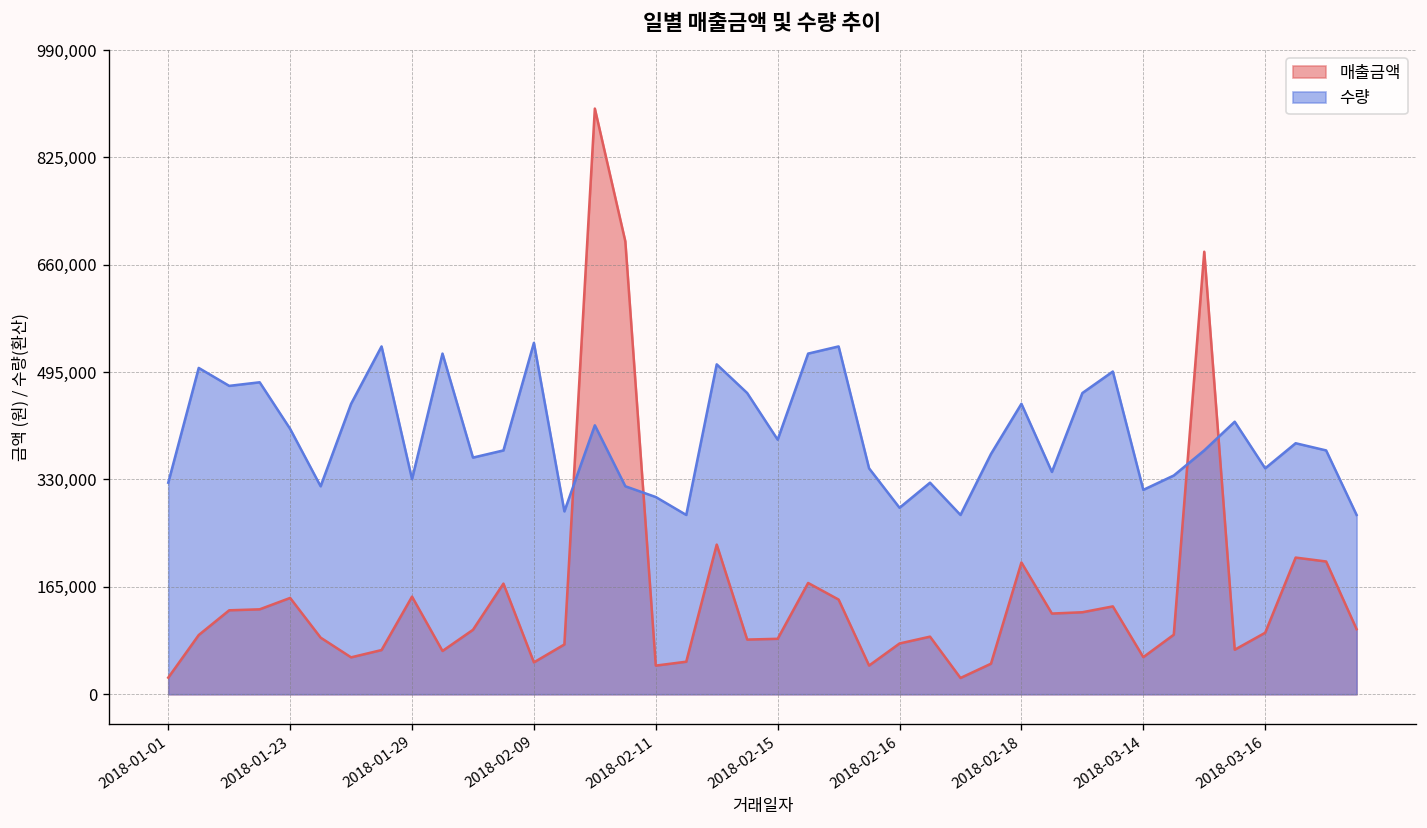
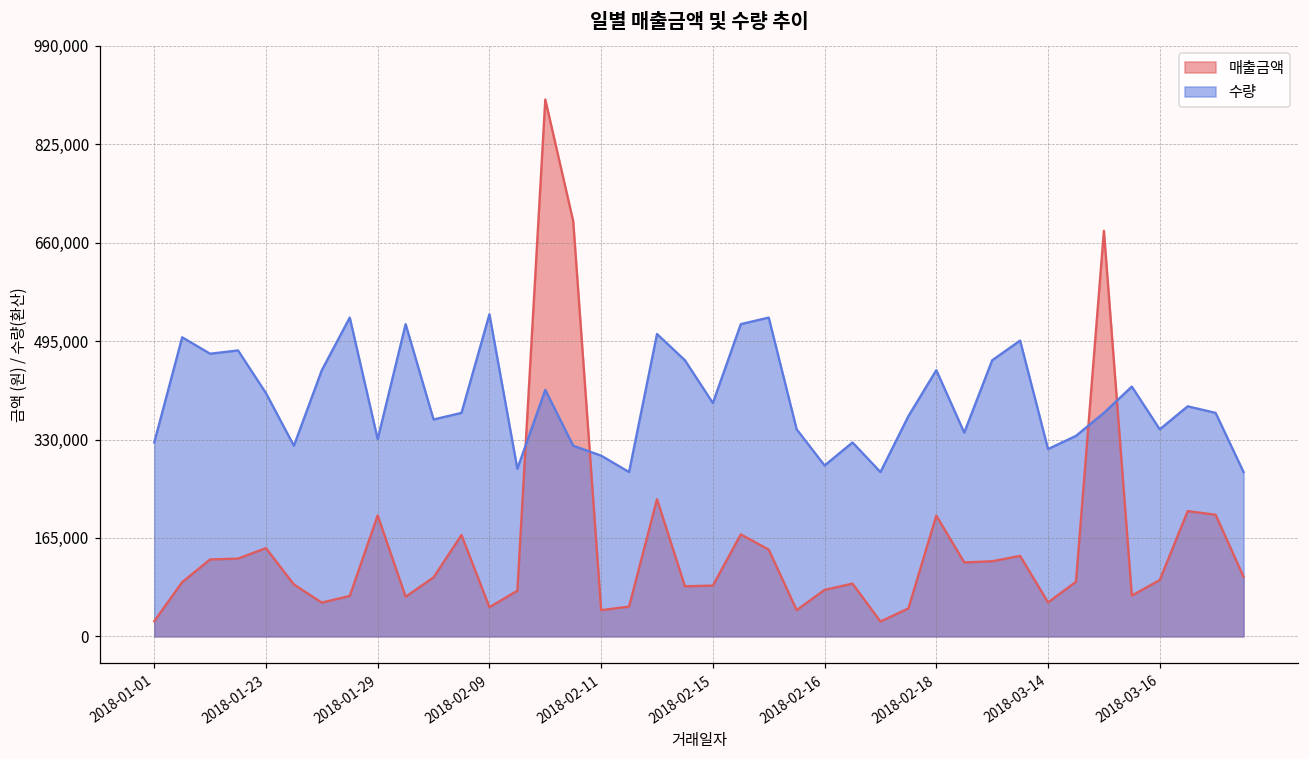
매출금액, 2018-01-29: 150,000 -> 200,000
